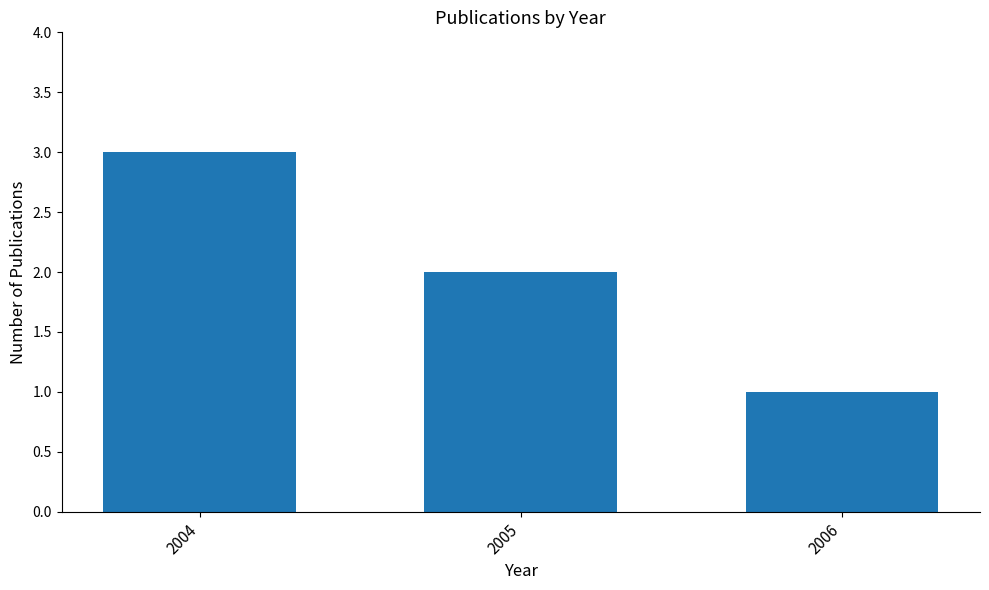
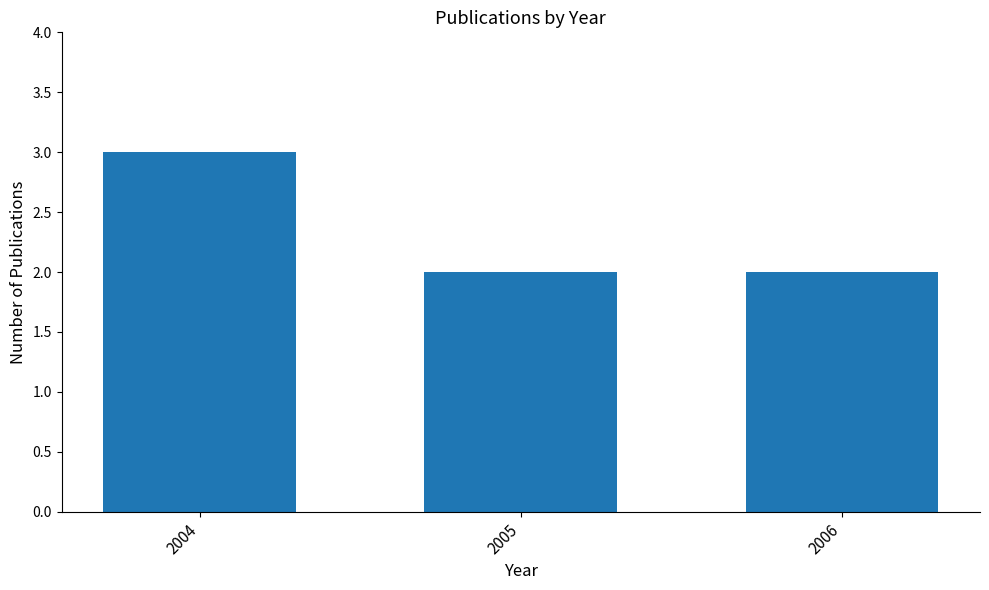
2006: 1 -> 2
